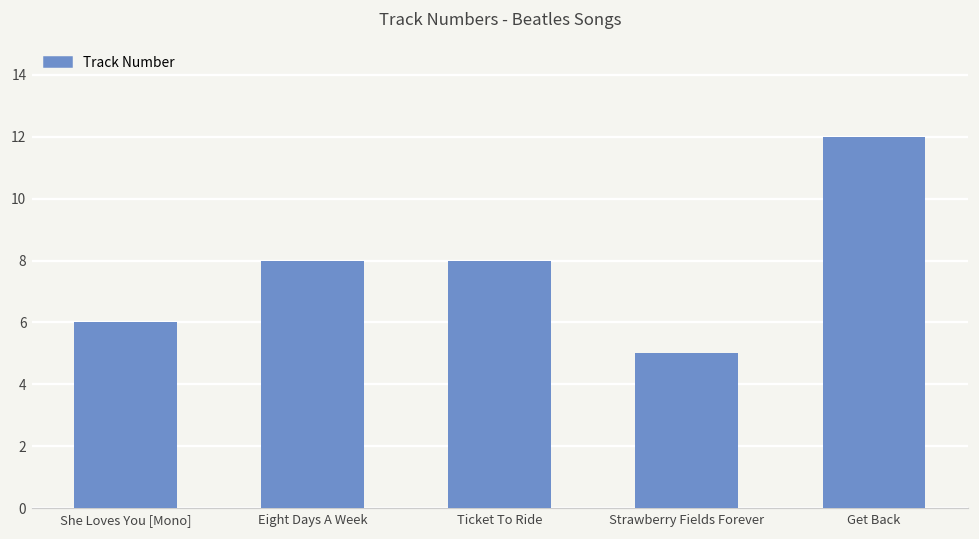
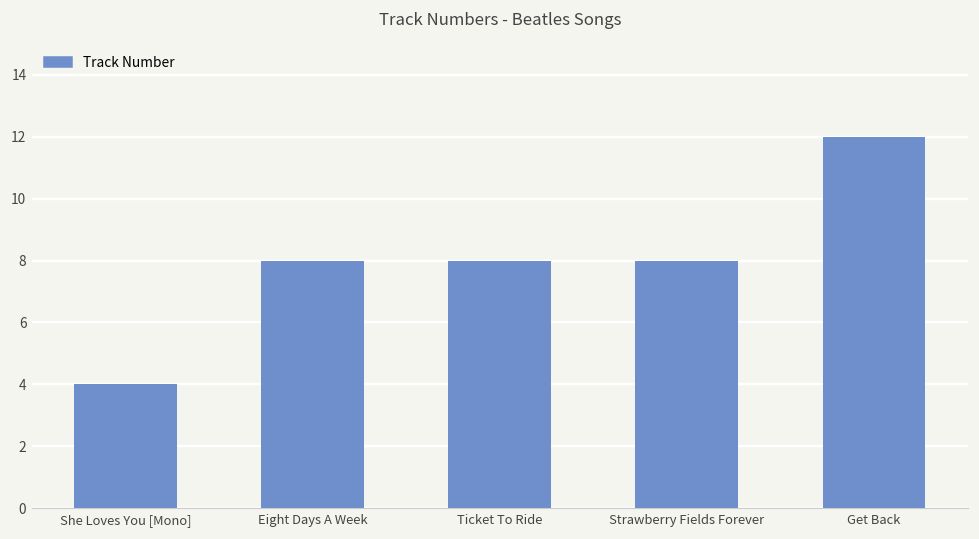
She Loves You [Mono]: 6 -> 4
Strawberry Fields Forever: 5 -> 8
